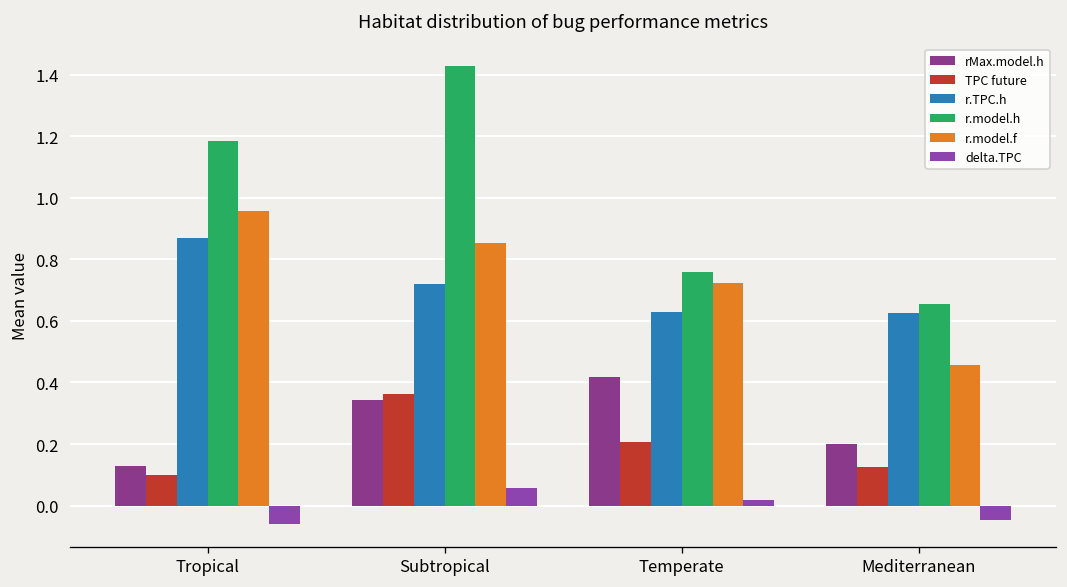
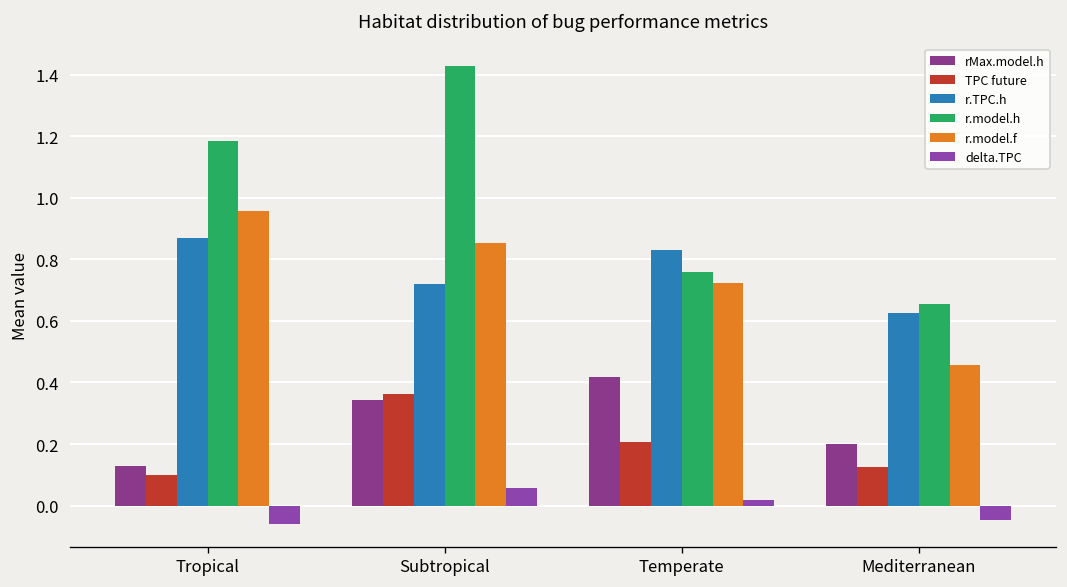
r.TPC.h, Temperate: 0.63 -> 0.83
